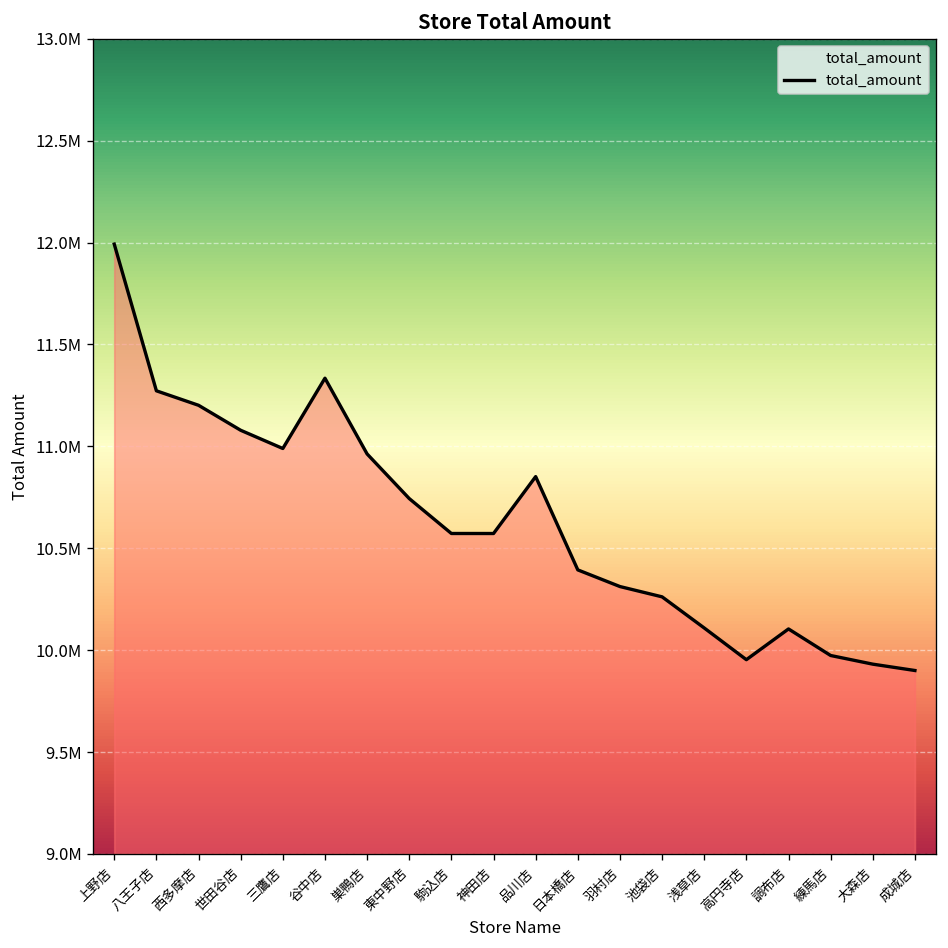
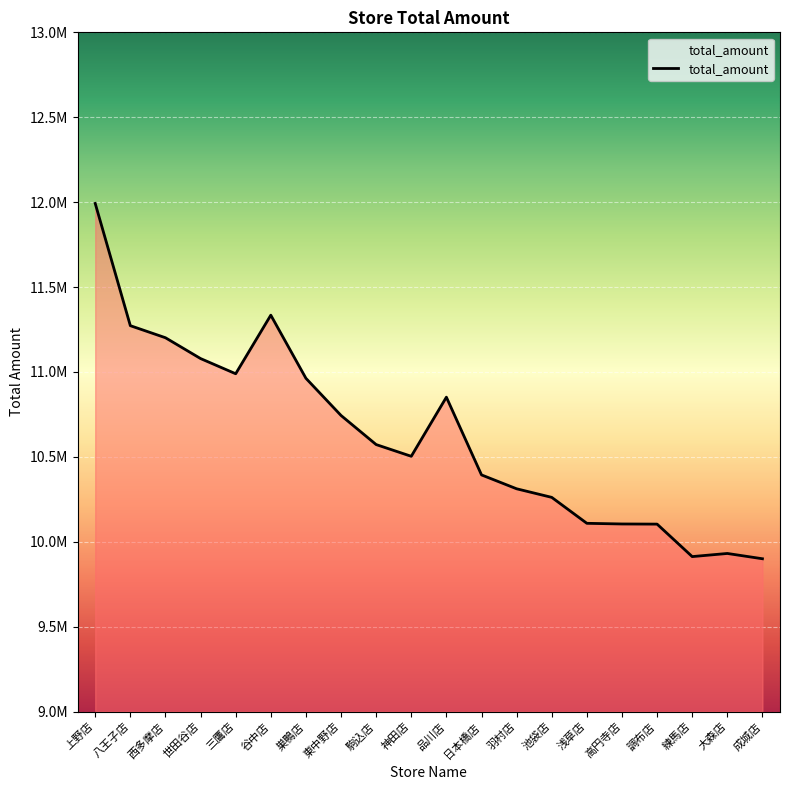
神田店: 10570000 -> 10500000
高円寺店: 9950000 -> 10110000
練馬店: 9970000 -> 9910000
